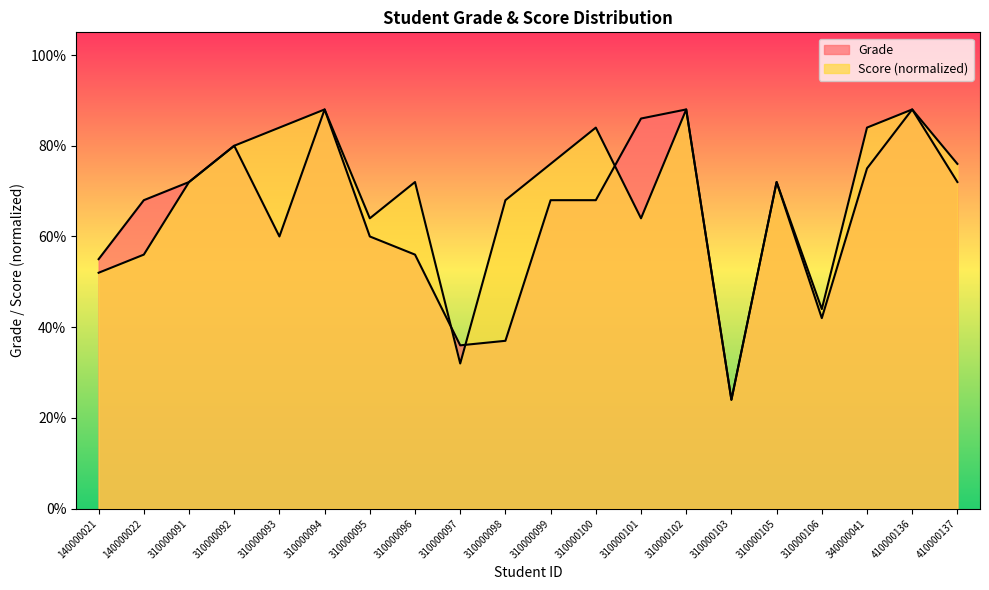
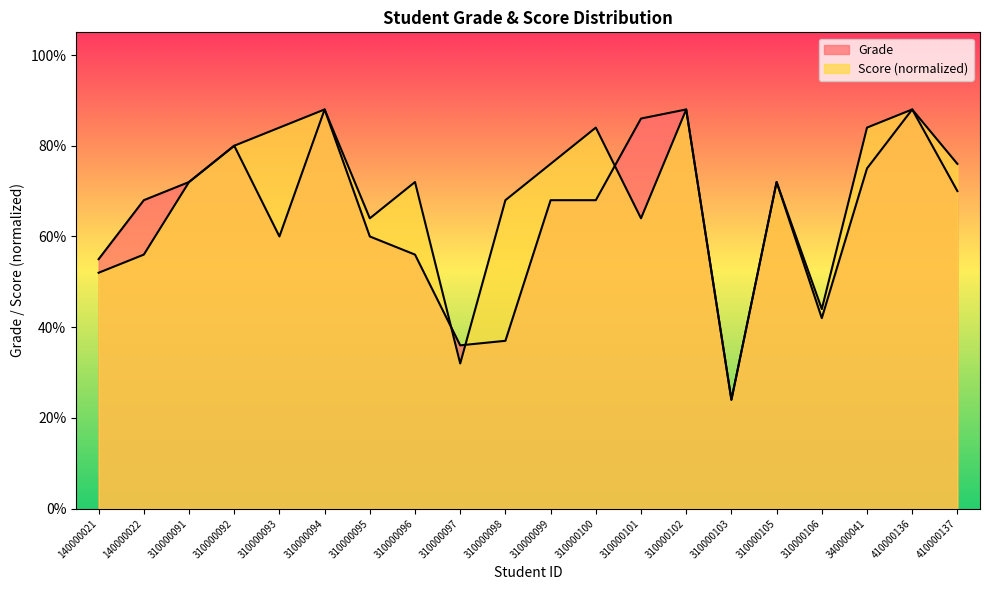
Grade, 410000137: 72% -> 70%
